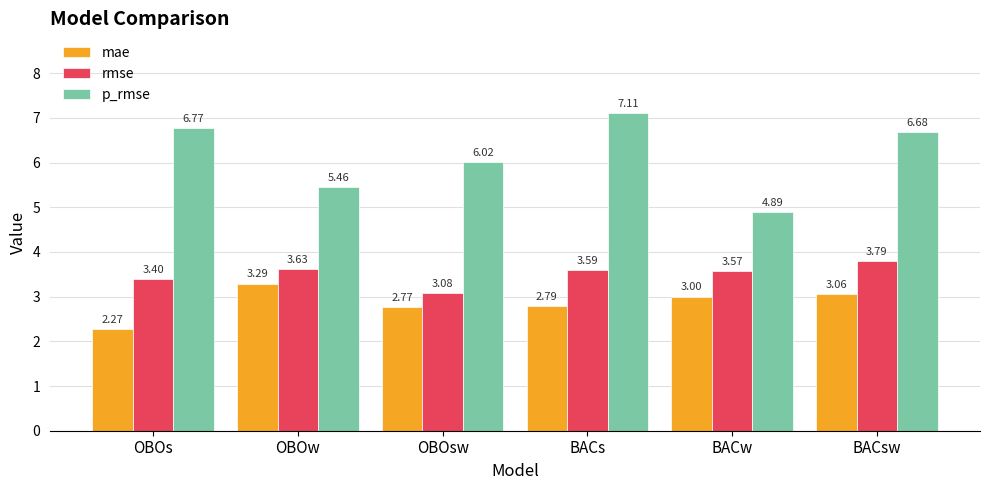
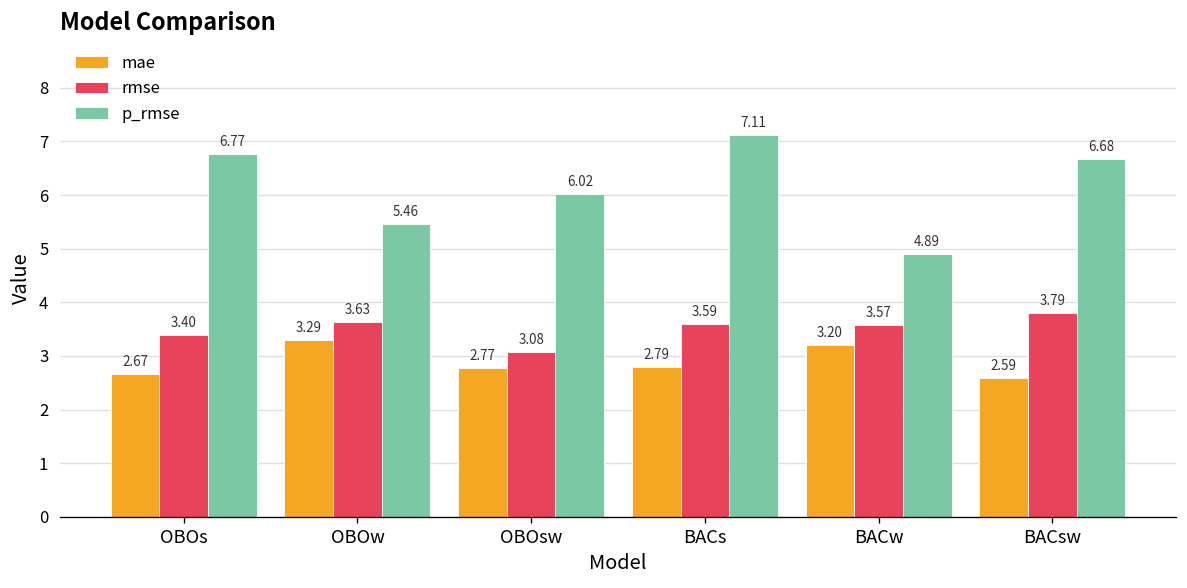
mae, OBOs: 2.27 -> 2.67
mae, BACw: 3.00 -> 3.20
mae, BACsw: 3.06 -> 2.59
